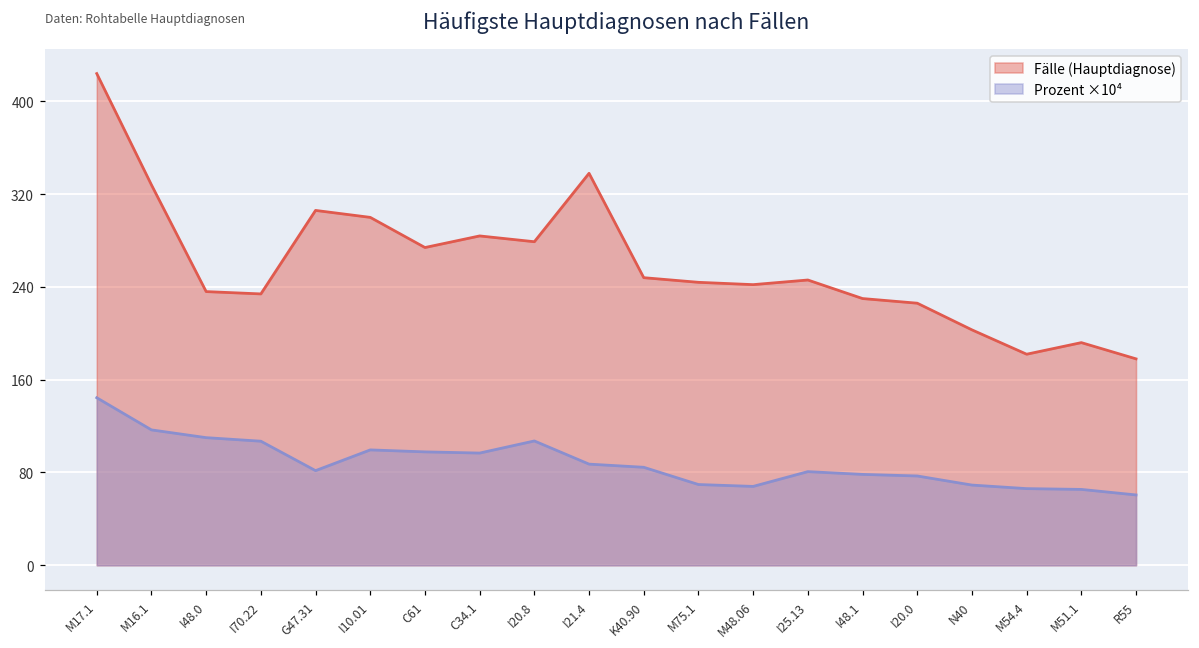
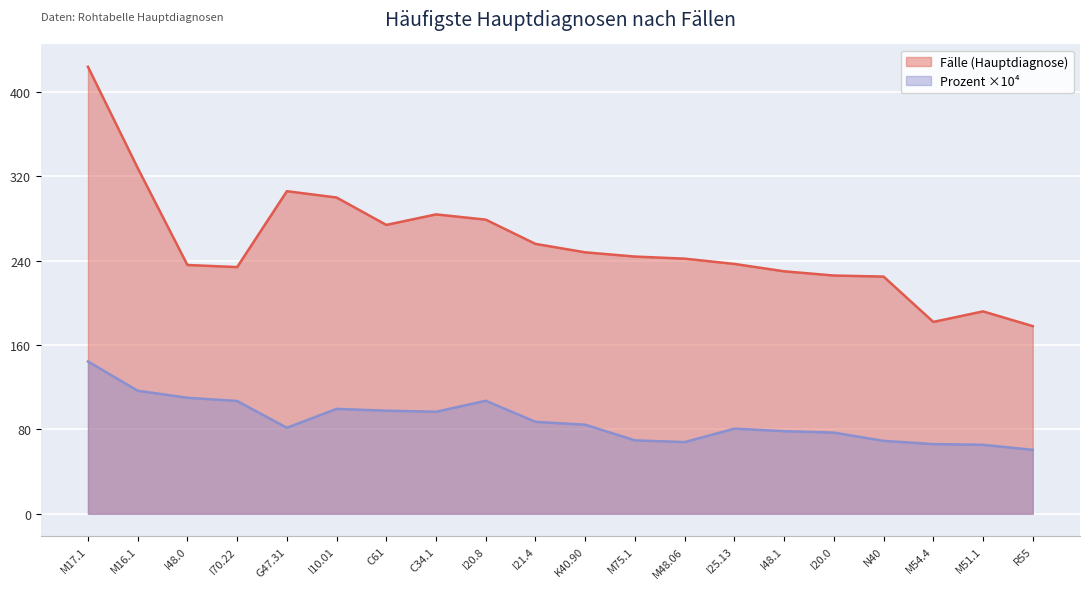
Fälle (Hauptdiagnose), I21.4: 338 -> 256
Fälle (Hauptdiagnose), I25.13: 246 -> 237
Fälle (Hauptdiagnose), N40: 203 -> 225
